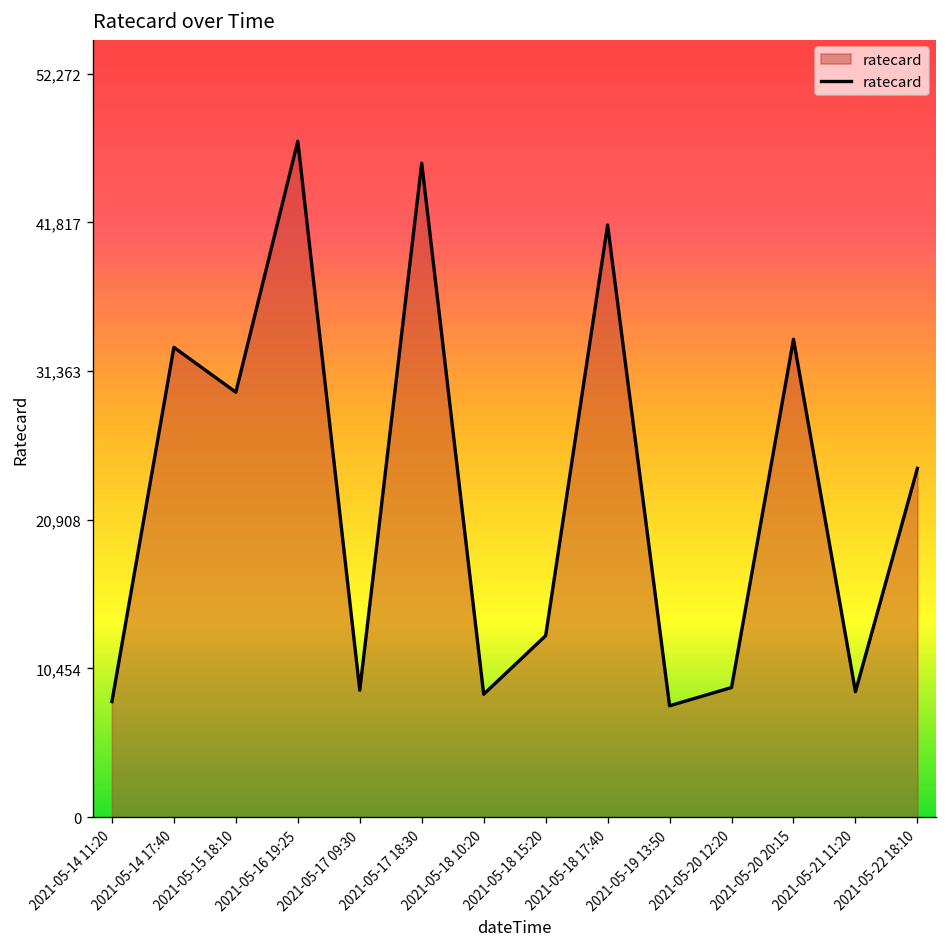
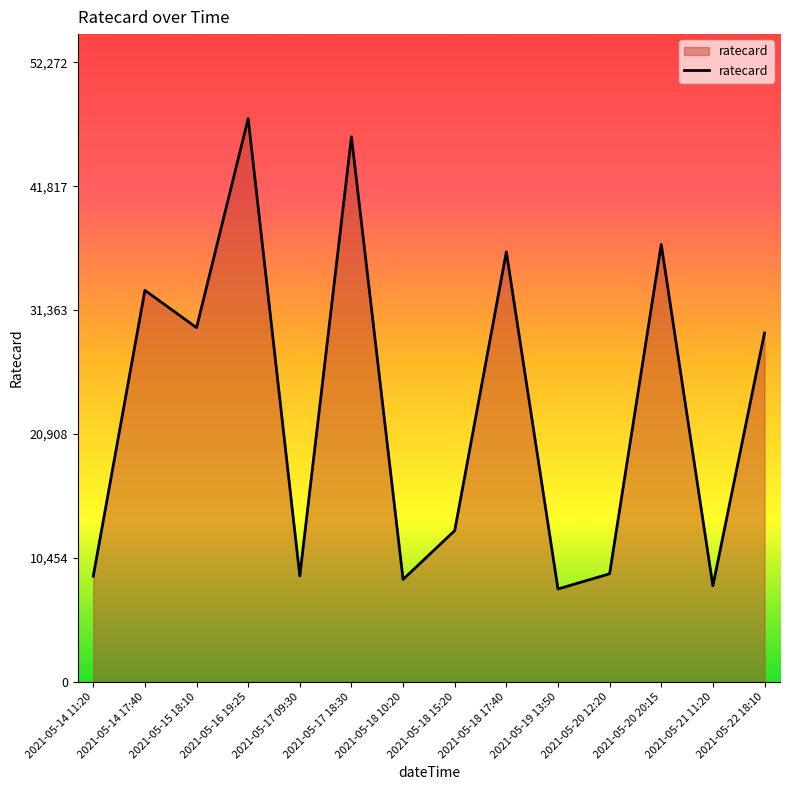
2021-05-14 11:20: 8,100 -> 8,900
2021-05-18 17:40: 41,600 -> 36,300
2021-05-20 20:15: 33,600 -> 36,900
2021-05-21 11:20: 8,800 -> 8,100
2021-05-22 18:10: 24,500 -> 29,400
